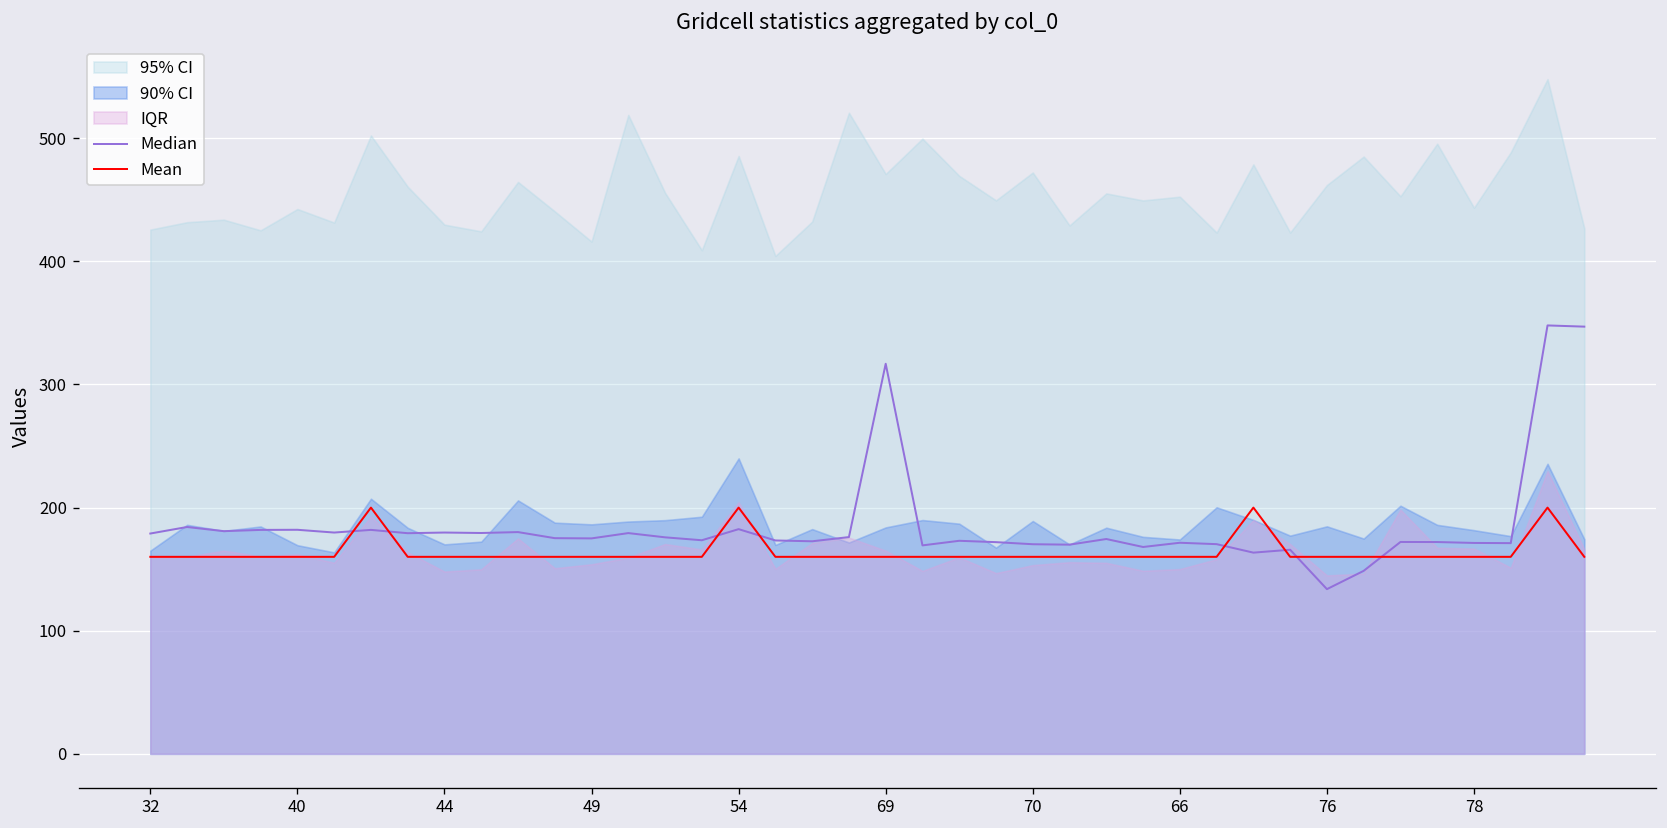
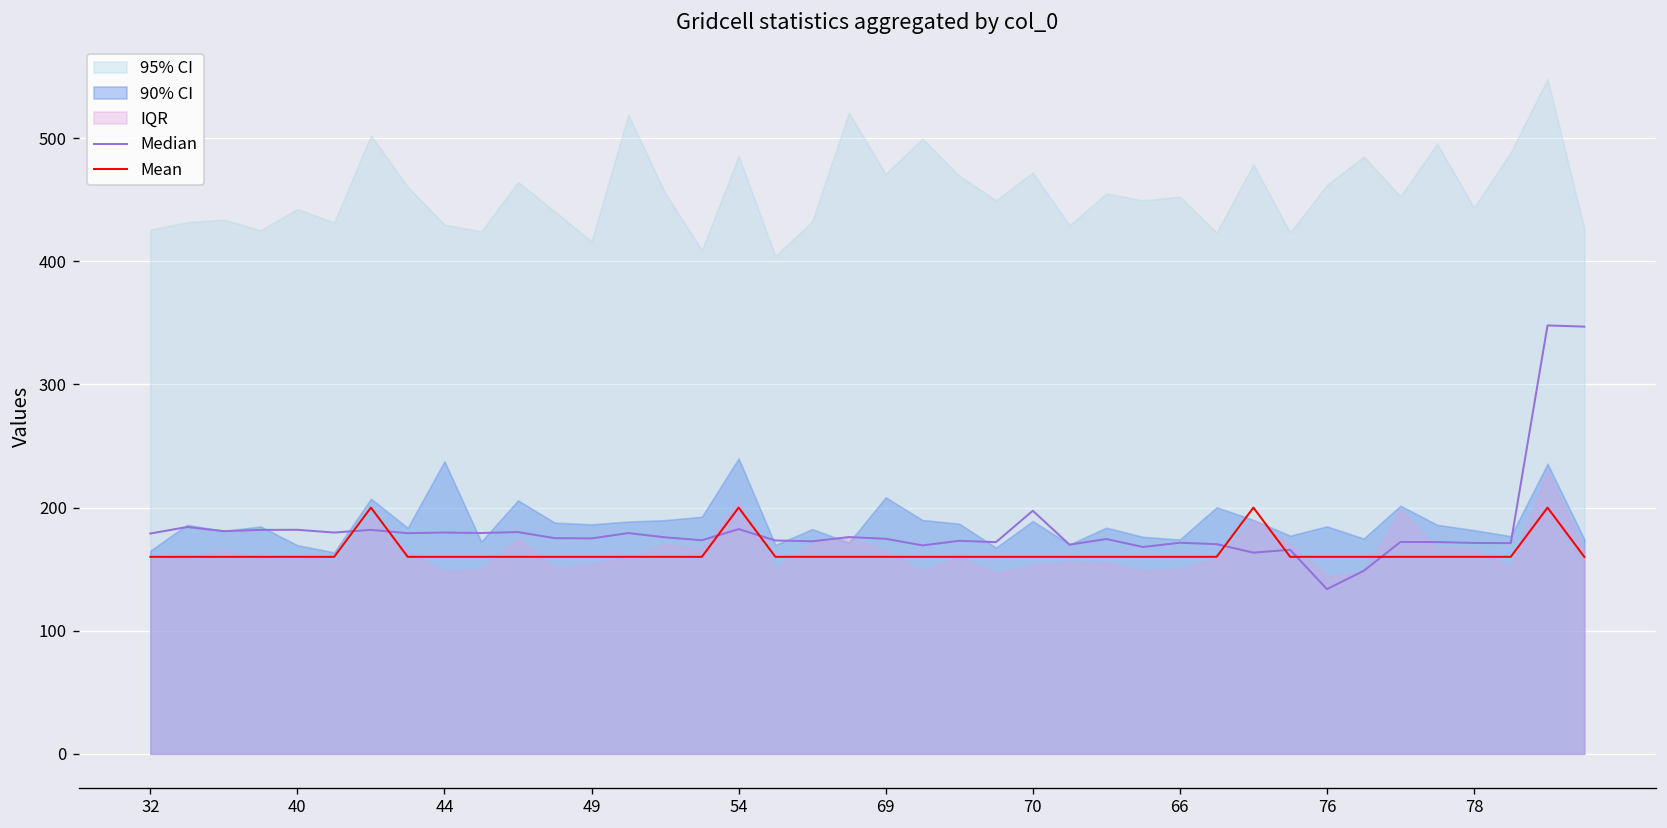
90% CI, 44: 170 -> 238
Median, 69: 317 -> 175
90% CI, 69: 184 -> 208
Median, 70: 170 -> 197
